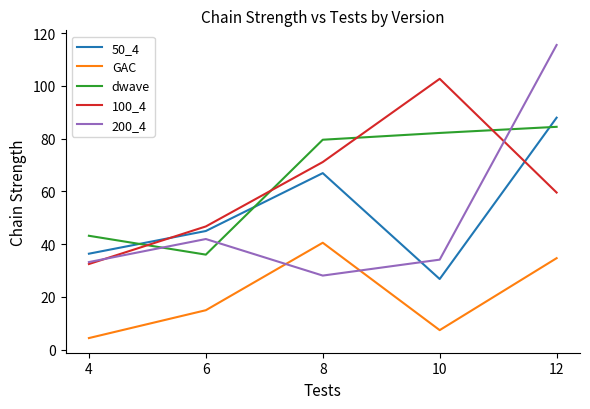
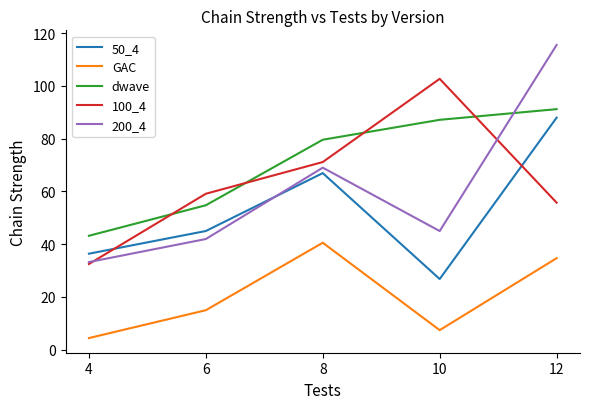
dwave, 6: 36 -> 55
100_4, 6: 47 -> 59
200_4, 8: 28 -> 69
dwave, 10: 82 -> 87
200_4, 10: 34 -> 45
dwave, 12: 84 -> 91
100_4, 12: 60 -> 56
